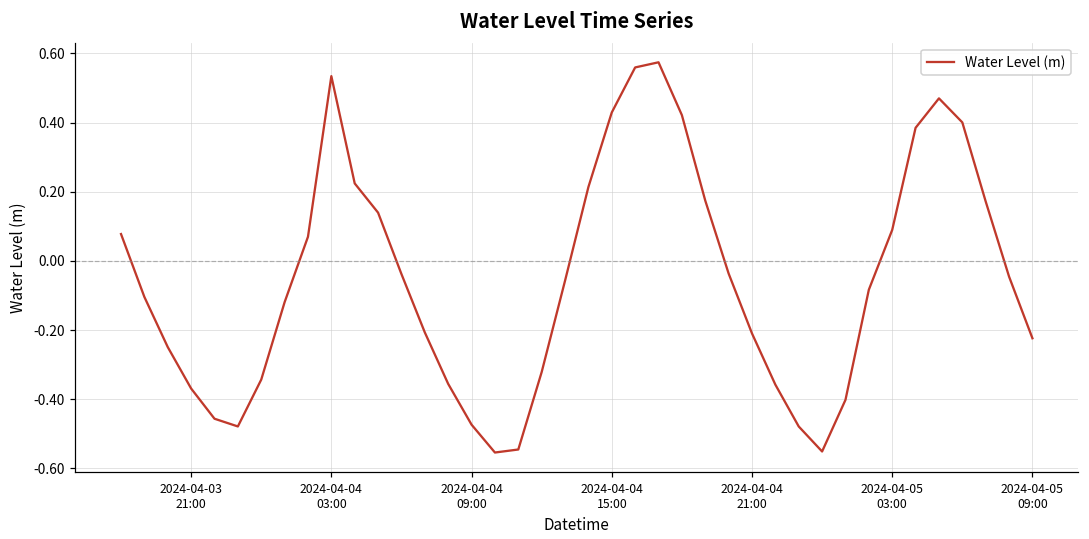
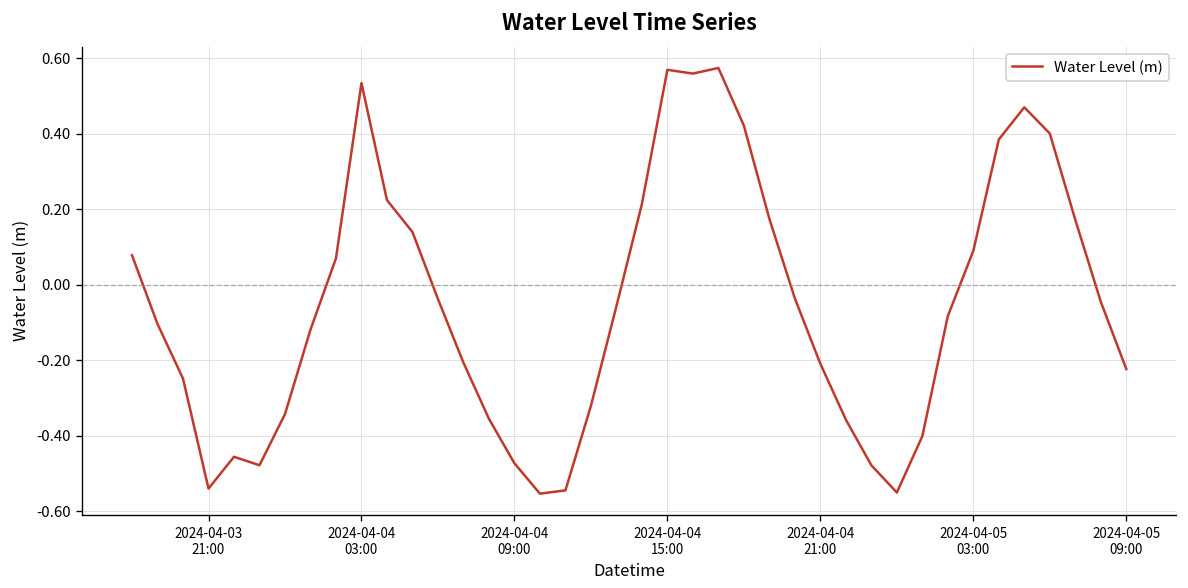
2024-04-03 21:00: -0.37 -> -0.54
2024-04-04 15:00: 0.43 -> 0.57
